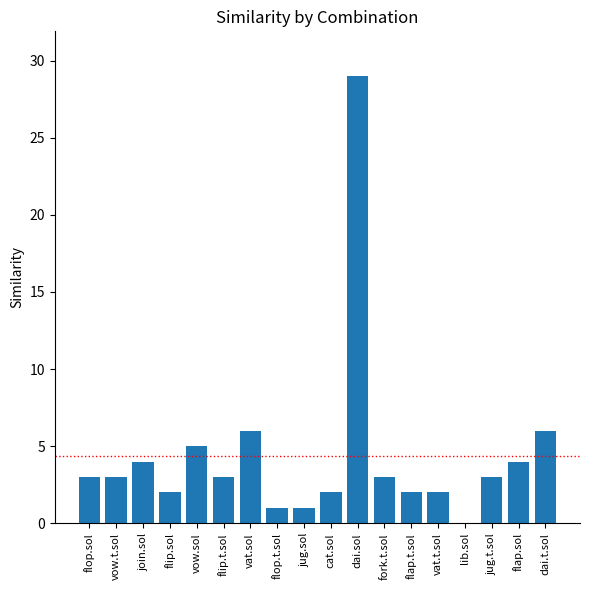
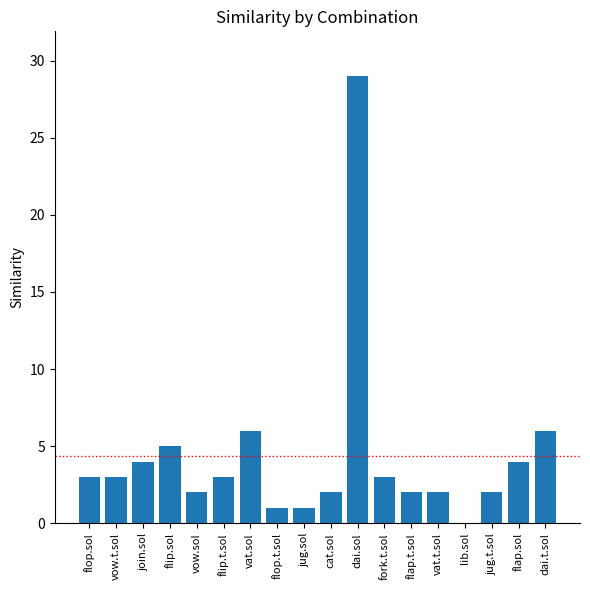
flip.sol: 2 -> 5
vow.sol: 5 -> 2
jug.t.sol: 3 -> 2
